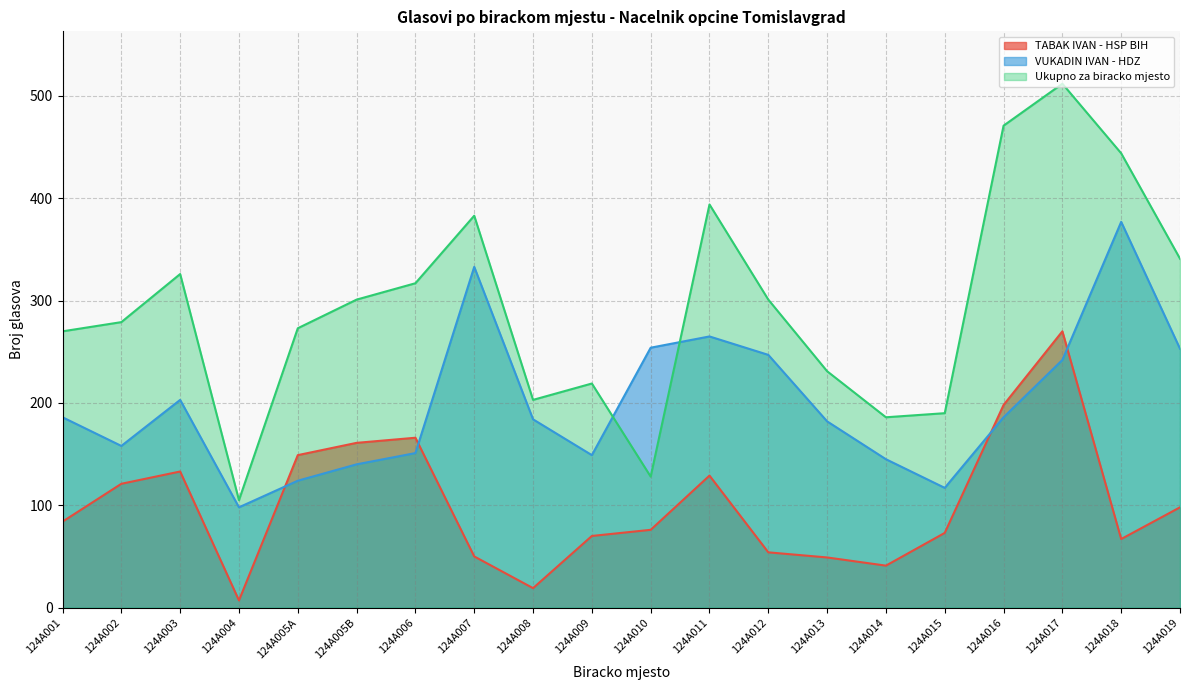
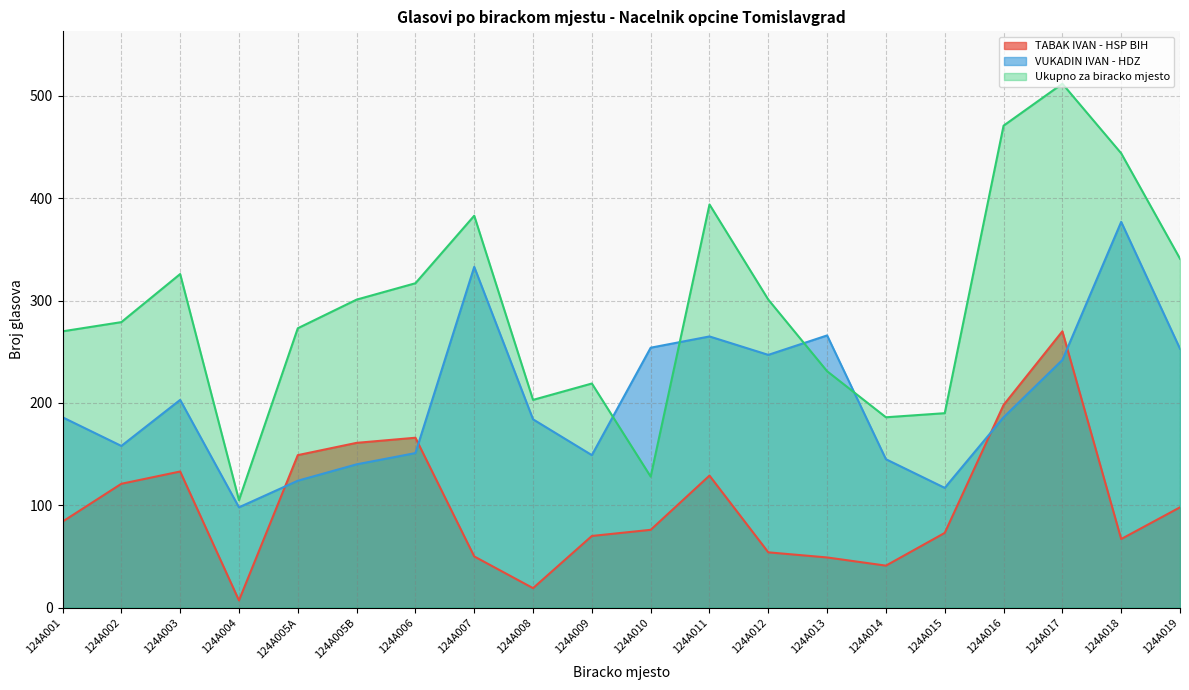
VUKADIN IVAN - HDZ, 124A013: 182 -> 266
